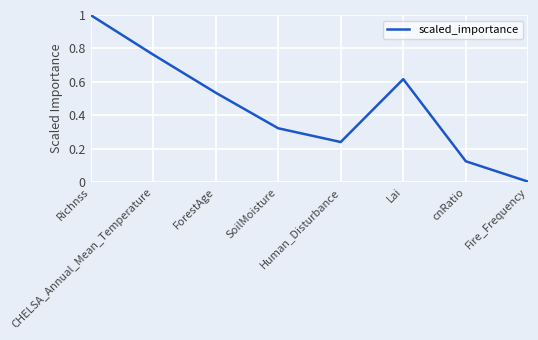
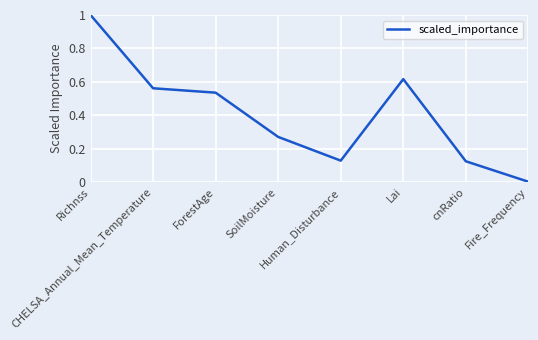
CHELSA_Annual_Mean_Temperature: 0.76 -> 0.56
SoilMoisture: 0.32 -> 0.27
Human_Disturbance: 0.24 -> 0.13
